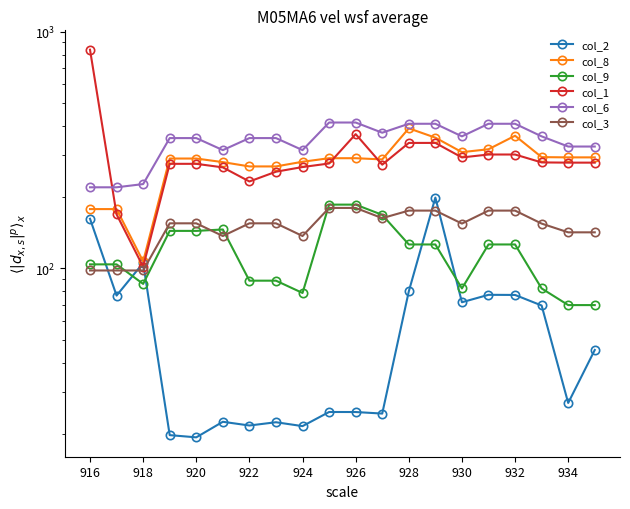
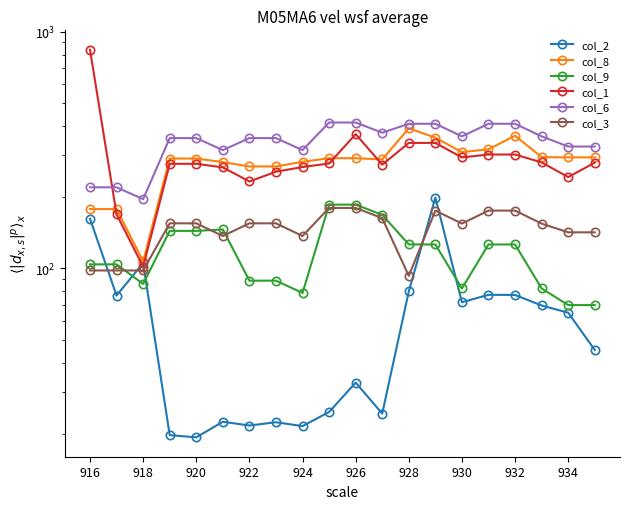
col_6, 918: 230 -> 200
col_2, 926: 25 -> 33
col_3, 928: 180 -> 93
col_2, 934: 27 -> 65
col_1, 934: 280 -> 240
